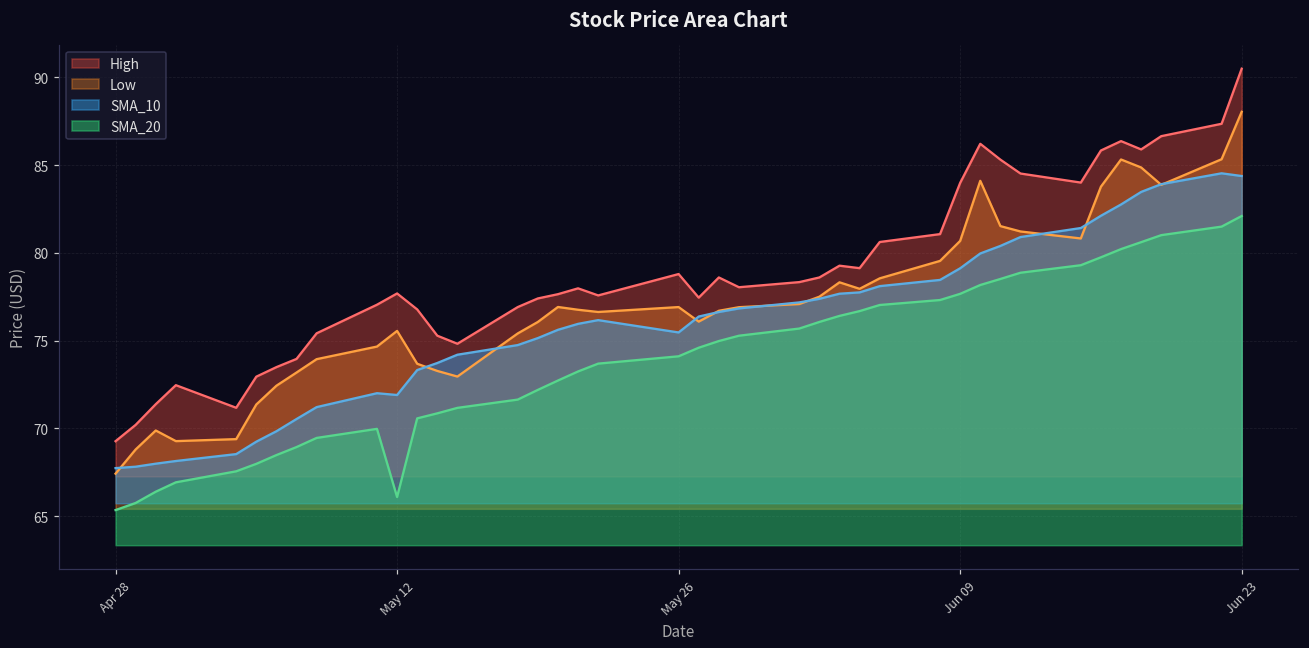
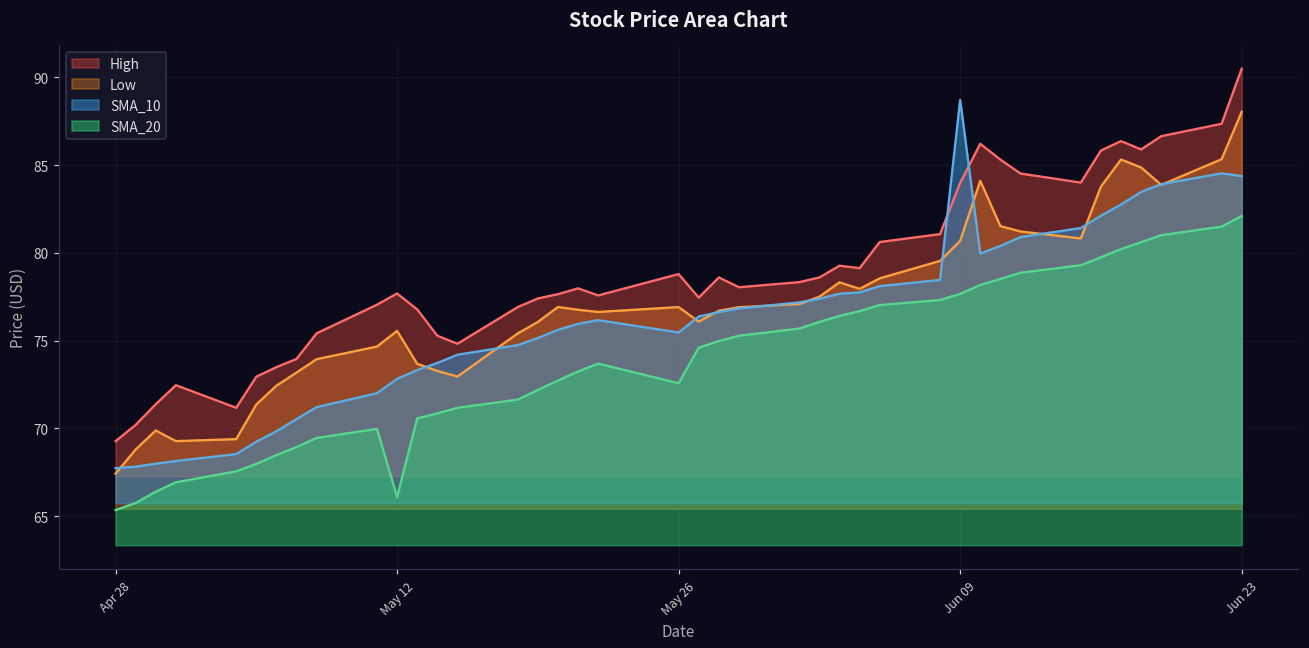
SMA_10, May 12: 71.9 -> 72.8
SMA_20, May 26: 74.1 -> 72.6
SMA_10, Jun 09: 79.1 -> 88.7
